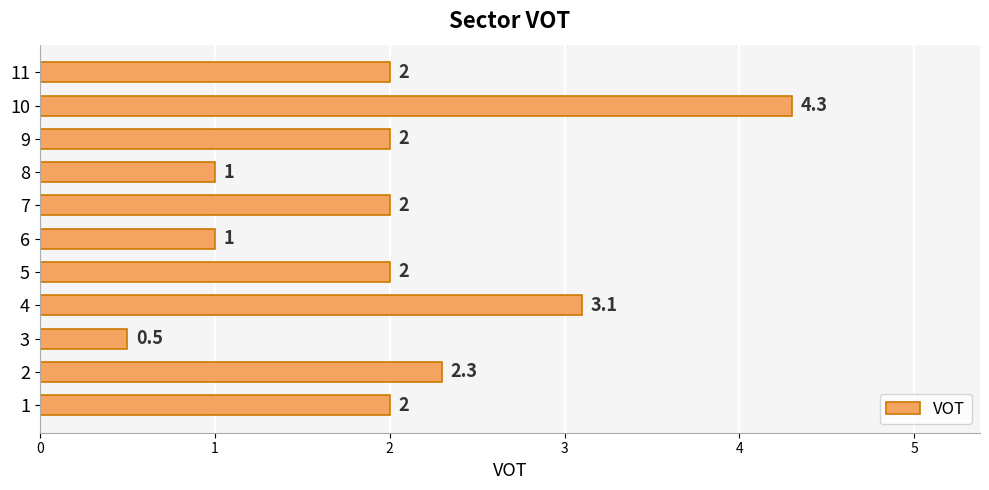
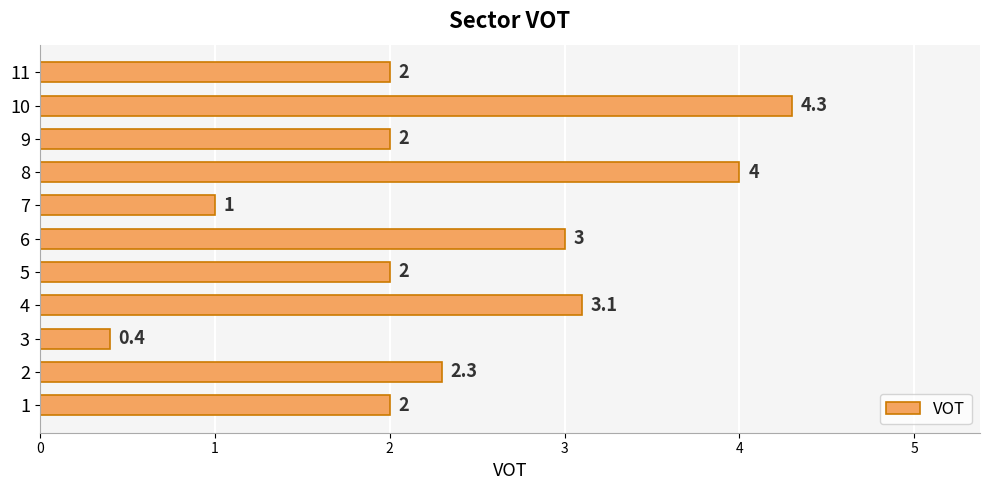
8: 1 -> 4
7: 2 -> 1
6: 1 -> 3
3: 0.5 -> 0.4
